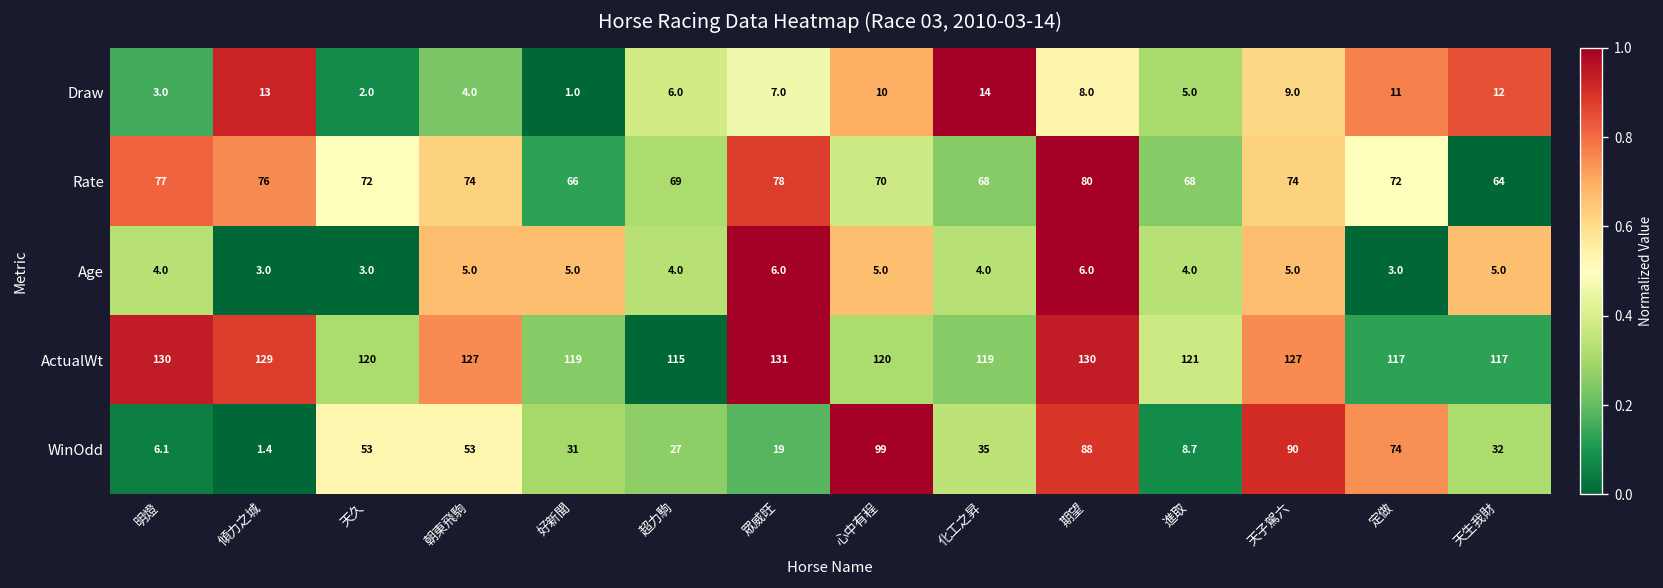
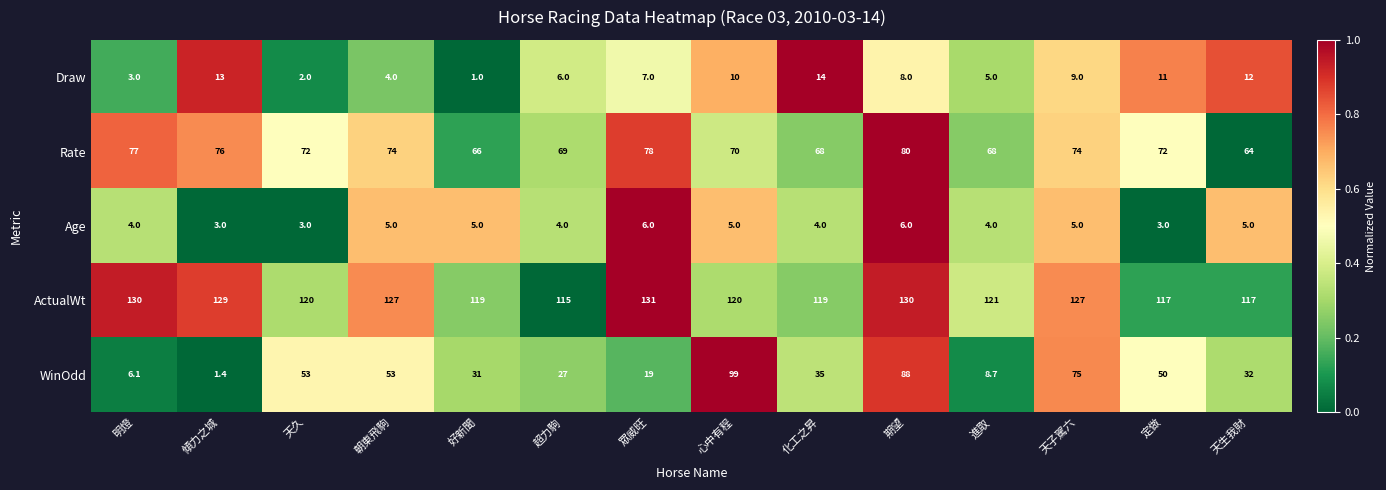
WinOdd, 天子駕六: 90 -> 75
WinOdd, 定做: 74 -> 50
